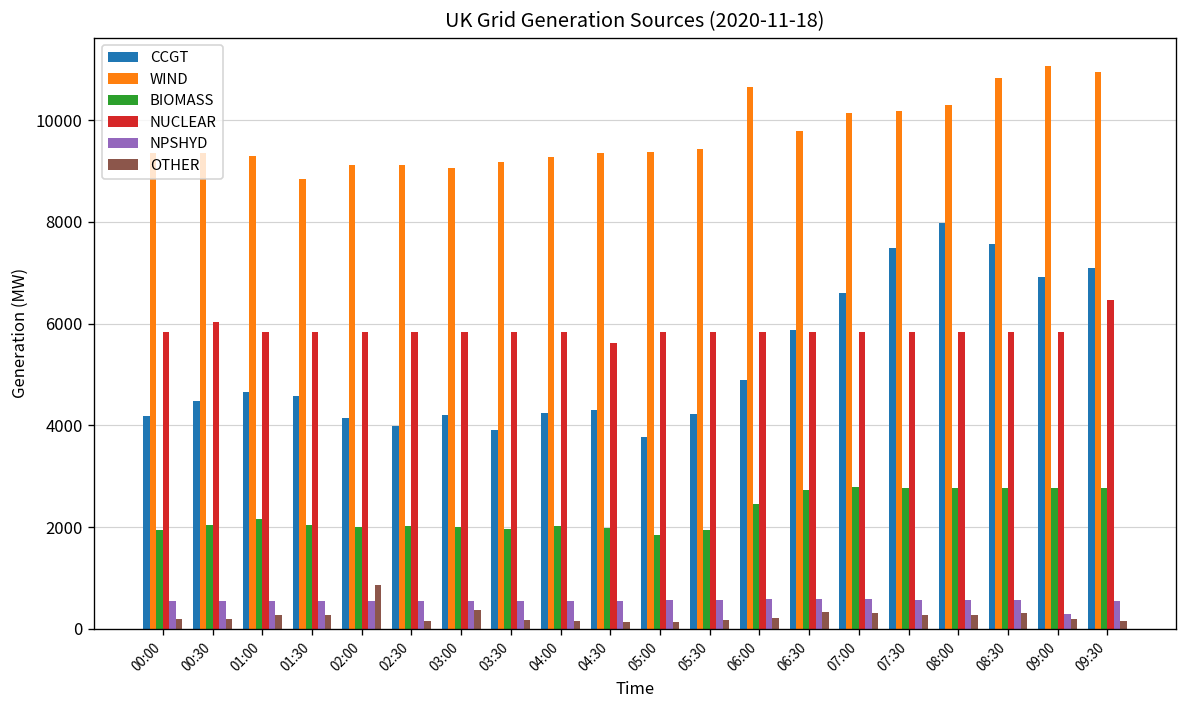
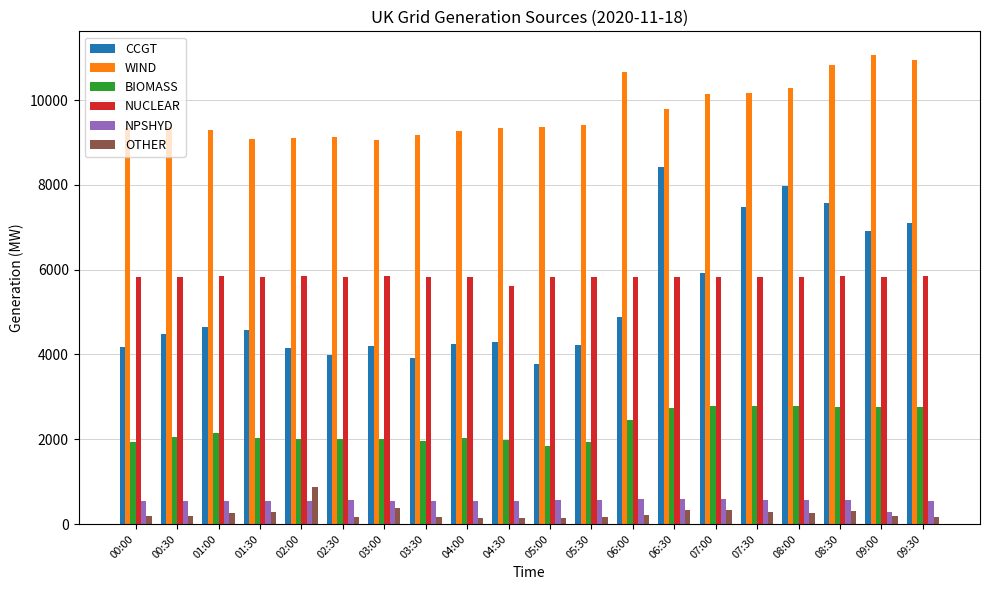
NUCLEAR, 00:30: 6000 -> 5800
WIND, 01:30: 8800 -> 9100
CCGT, 06:30: 5900 -> 8400
CCGT, 07:00: 6600 -> 5900
NUCLEAR, 09:30: 6500 -> 5800
